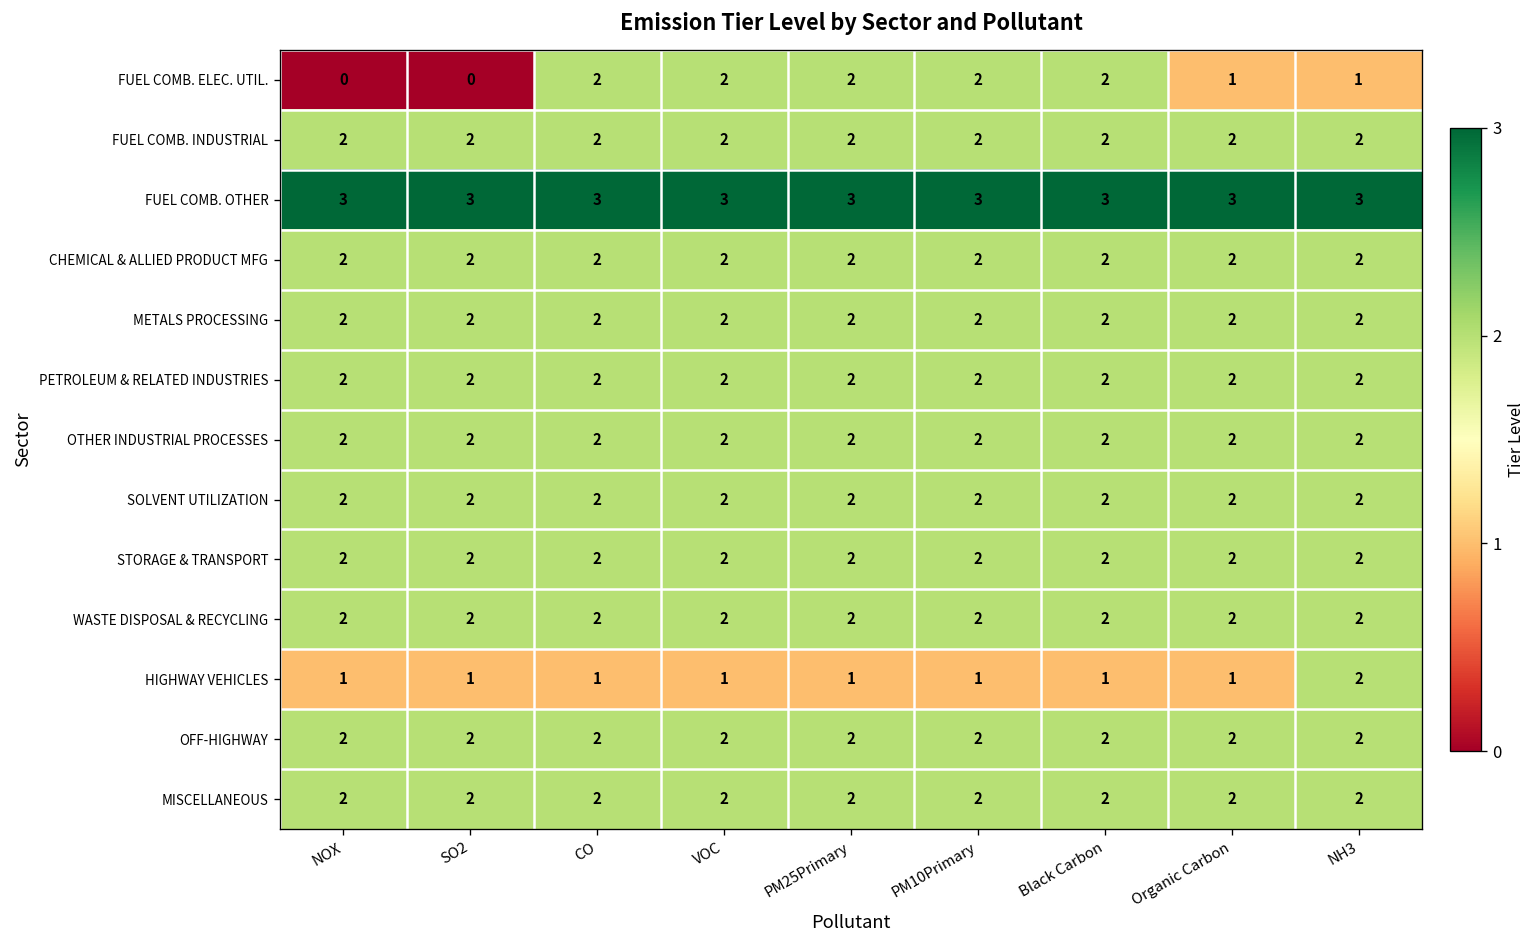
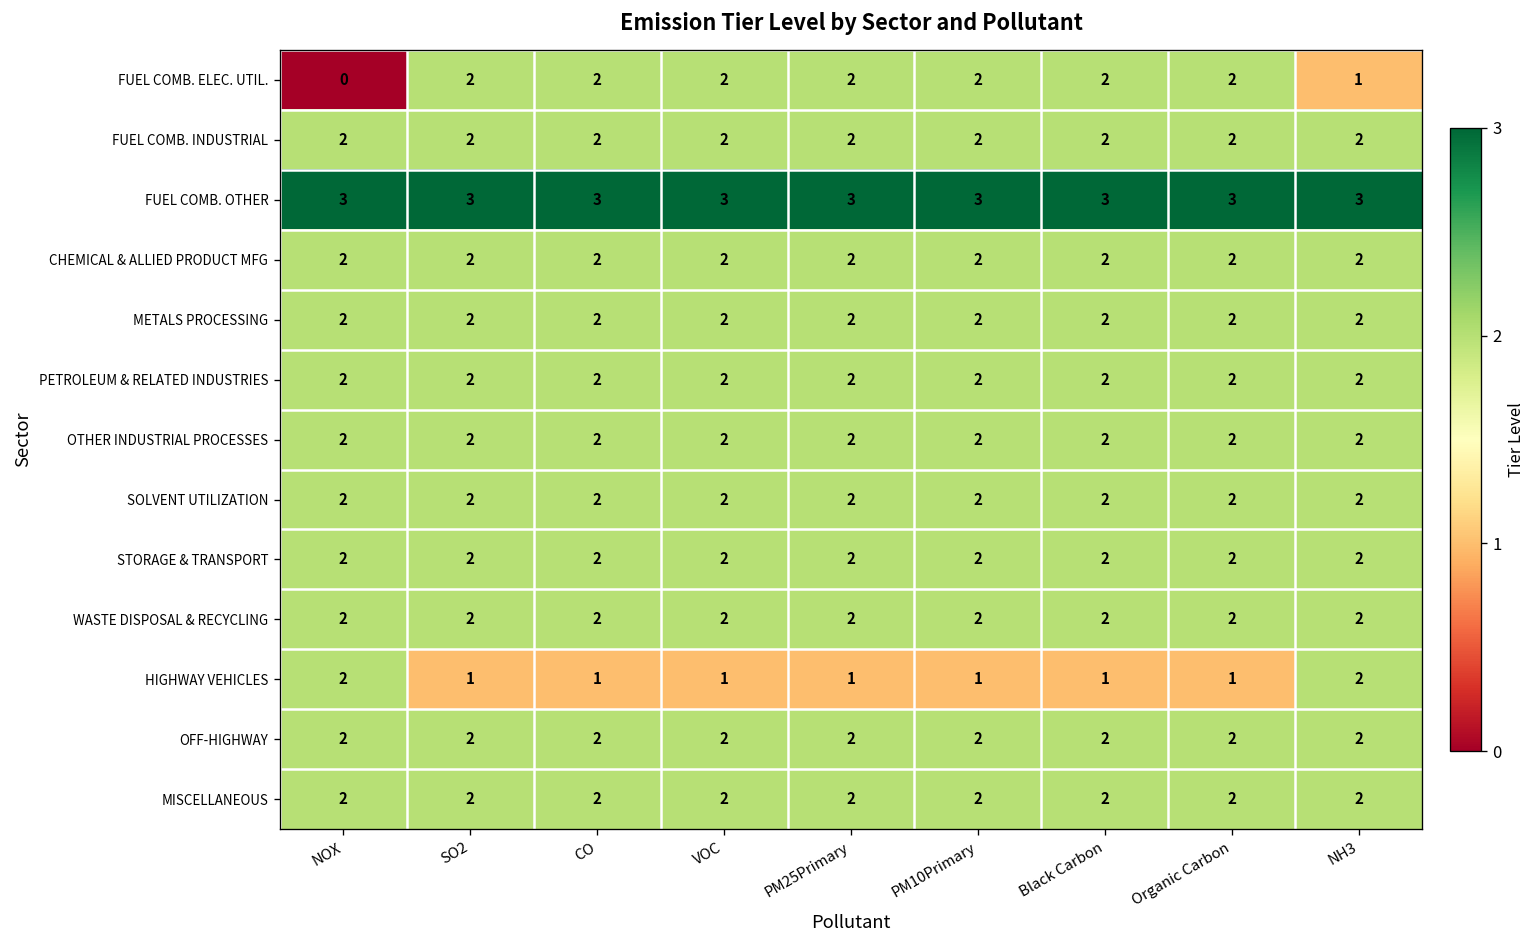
FUEL COMB. ELEC. UTIL., SO2: 0 -> 2
FUEL COMB. ELEC. UTIL., Organic Carbon: 1 -> 2
HIGHWAY VEHICLES, NOX: 1 -> 2
